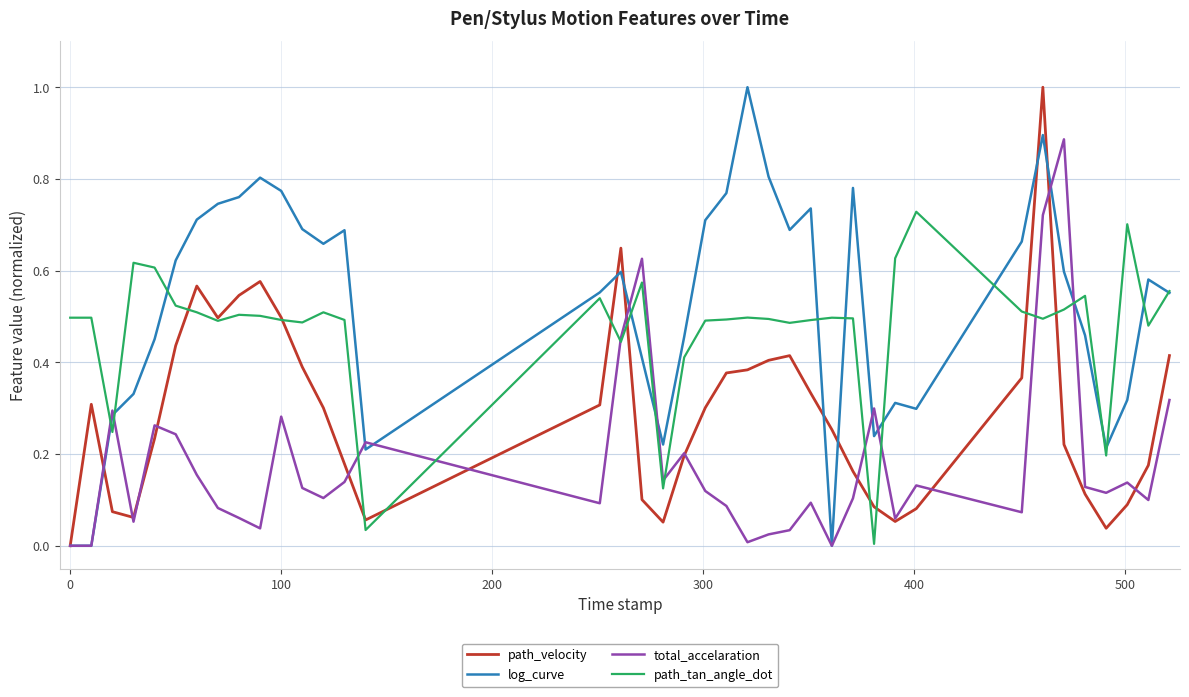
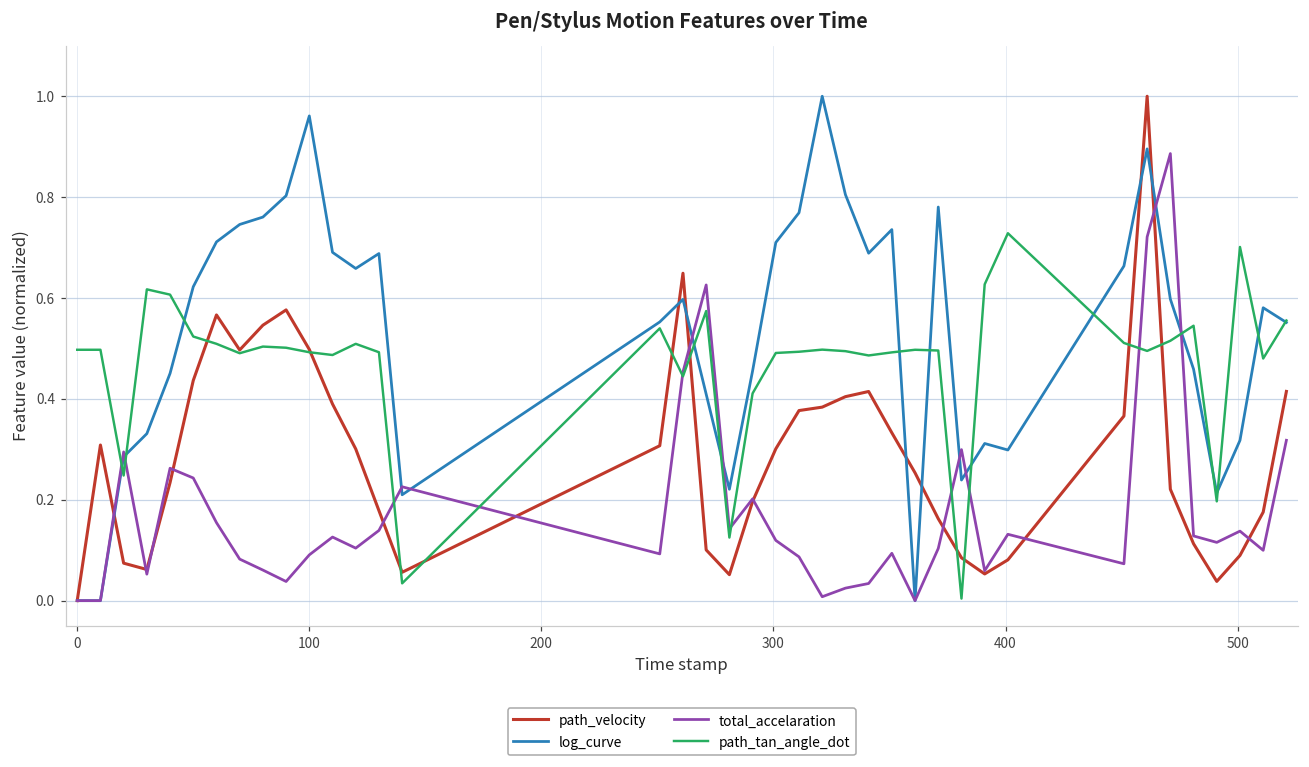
log_curve, 100: 0.77 -> 0.96
total_accelaration, 100: 0.28 -> 0.09
